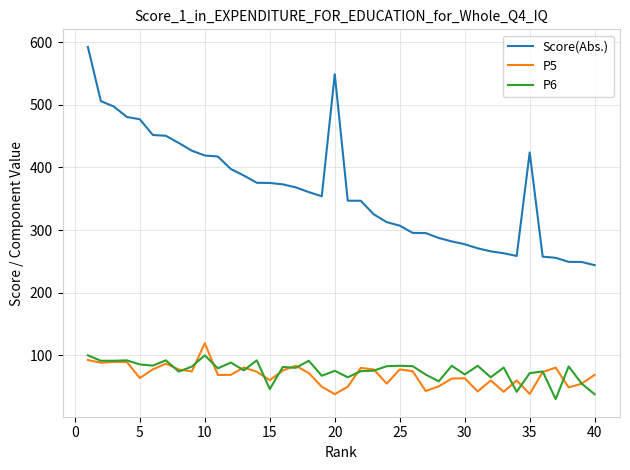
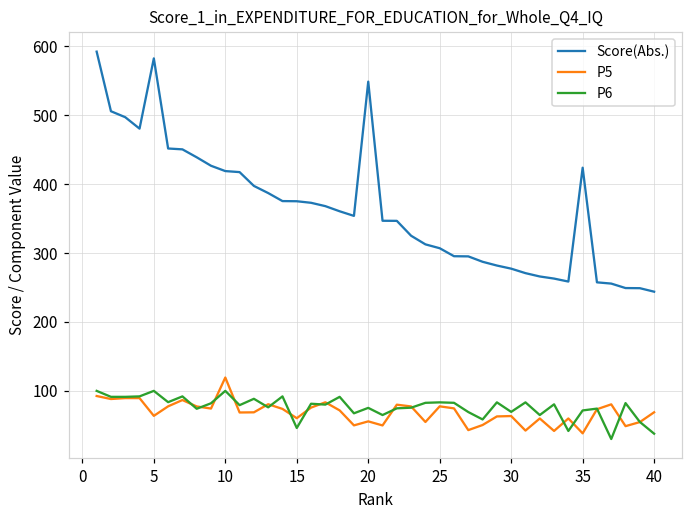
Score(Abs.), 5: 480 -> 580
P6, 5: 90 -> 100
P5, 20: 40 -> 60
